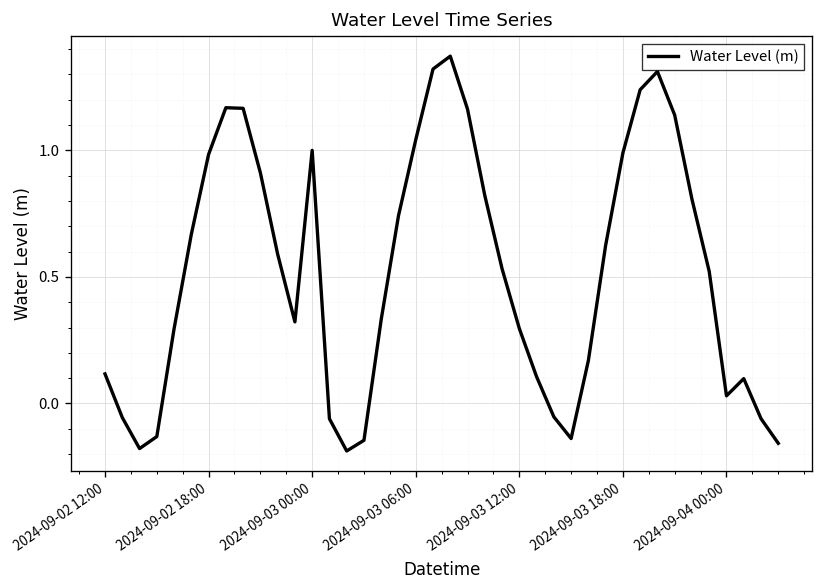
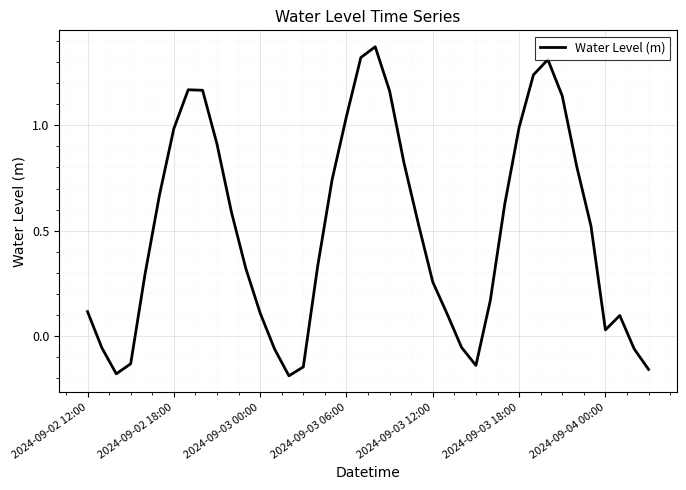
2024-09-03 00:00: 1.00 -> 0.11
2024-09-03 12:00: 0.30 -> 0.26
